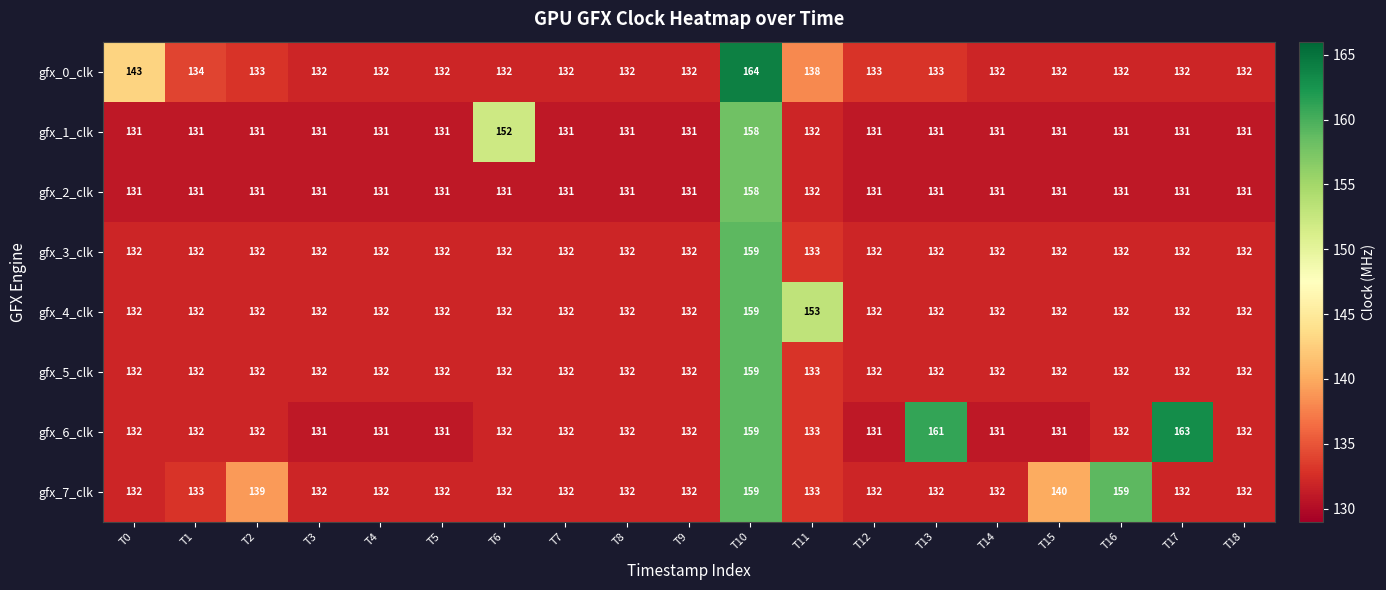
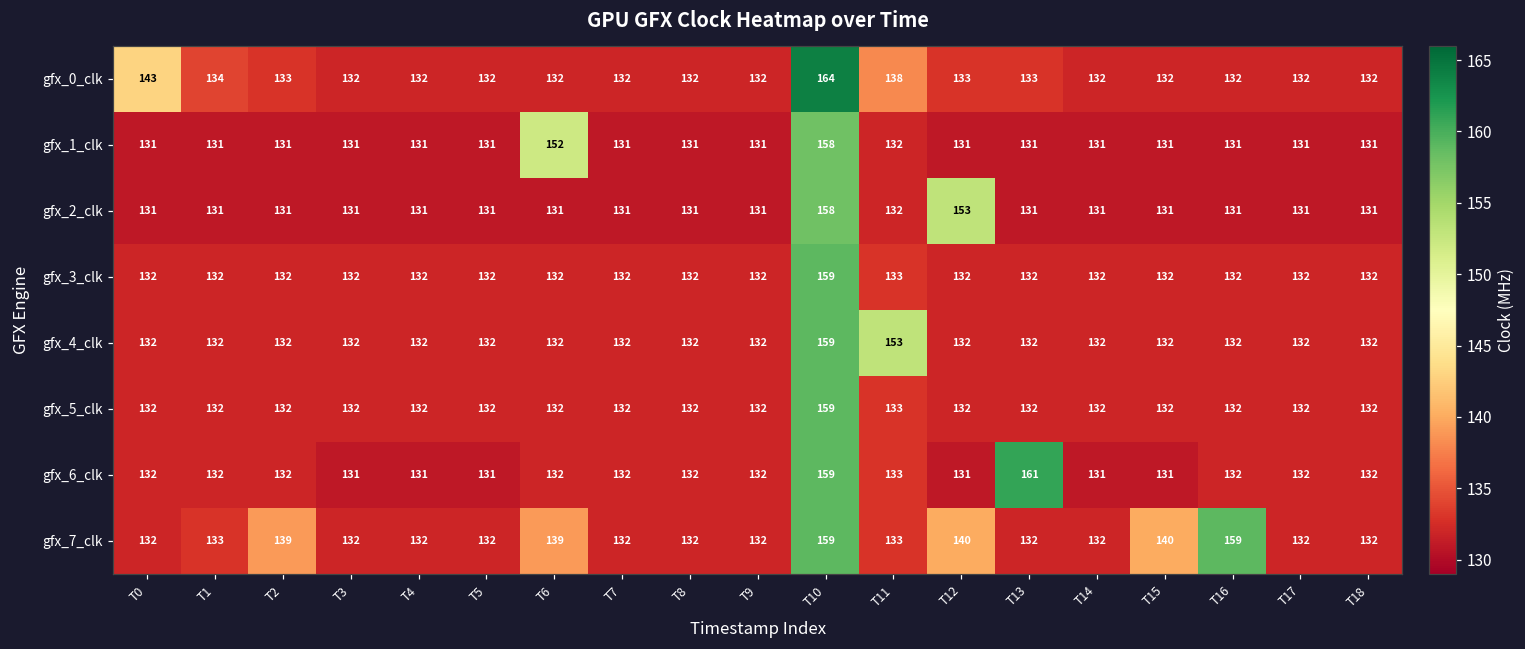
gfx_2_clk, T12: 131 -> 153
gfx_6_clk, T17: 163 -> 132
gfx_7_clk, T6: 132 -> 139
gfx_7_clk, T12: 132 -> 140
